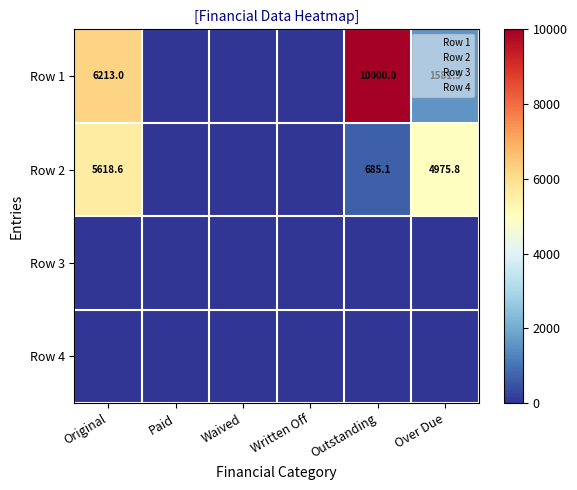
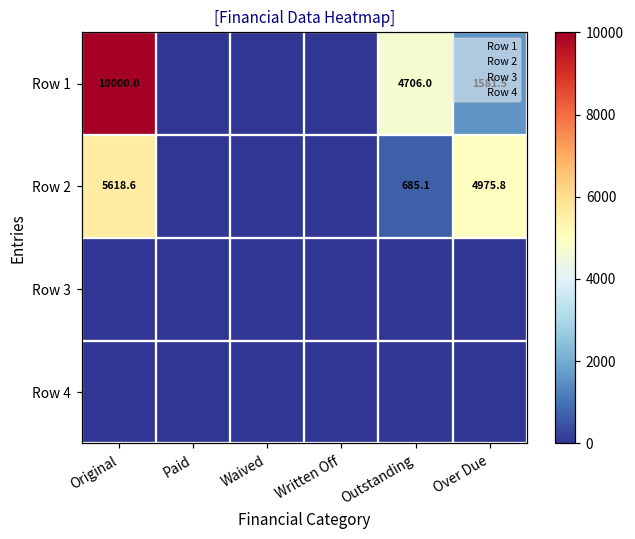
Row 1, Original: 6213.0 -> 10000.0
Row 1, Outstanding: 10000.0 -> 4706.0
